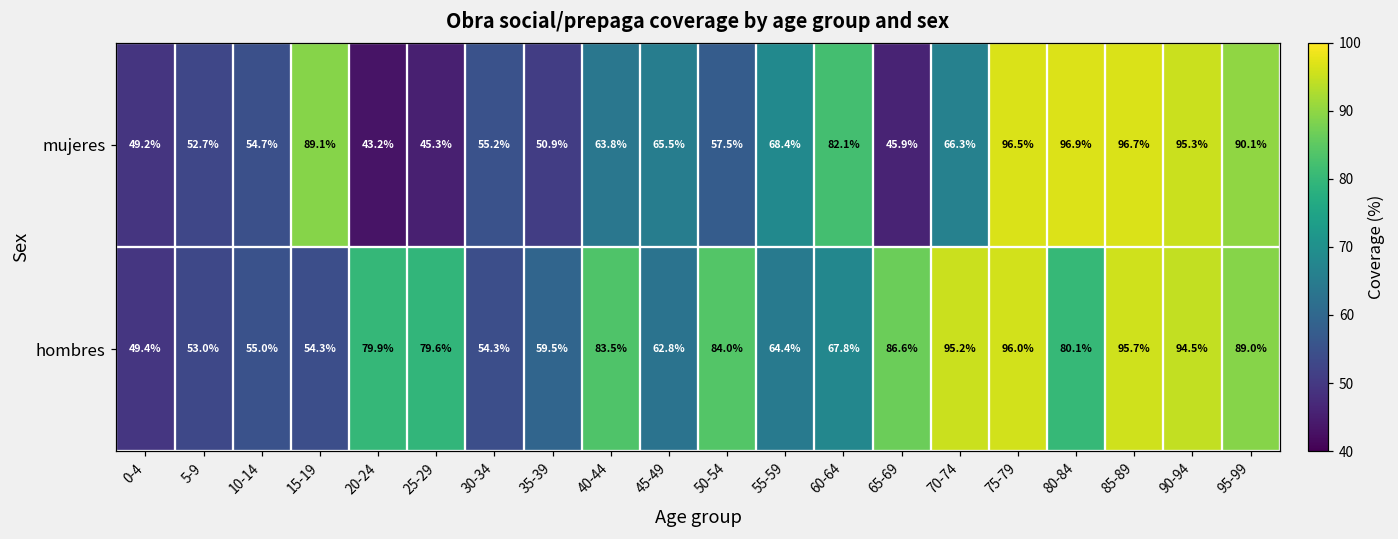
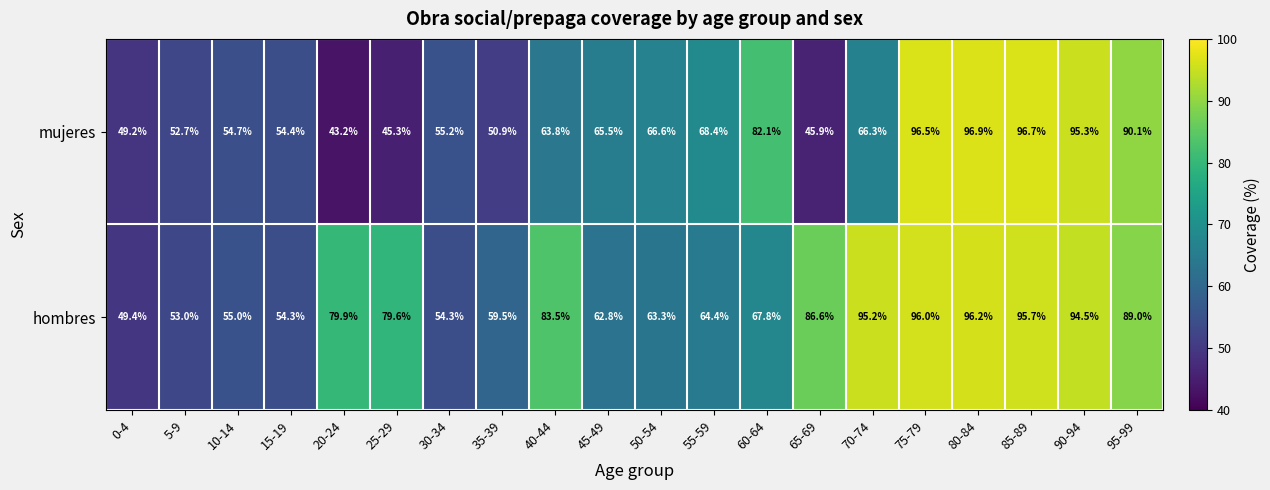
mujeres, 15-19: 89.1% -> 54.4%
mujeres, 50-54: 57.5% -> 66.6%
hombres, 50-54: 84.0% -> 63.3%
hombres, 80-84: 80.1% -> 96.2%
